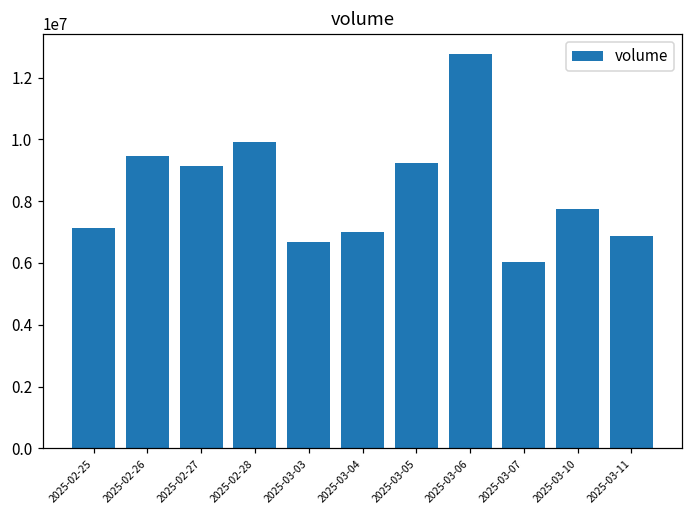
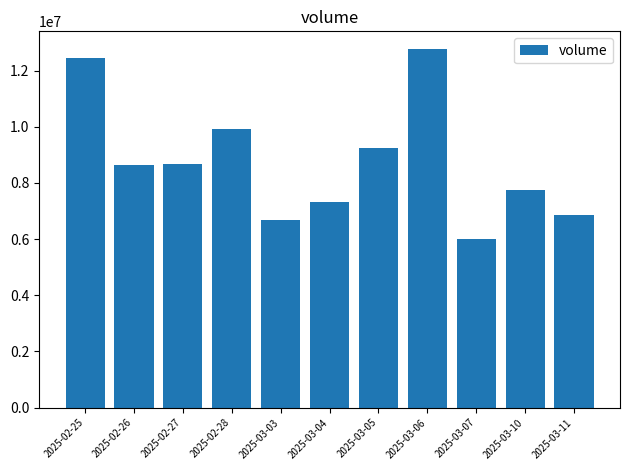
2025-02-25: 7100000 -> 12400000
2025-02-26: 9500000 -> 8600000
2025-02-27: 9100000 -> 8700000
2025-03-04: 7000000 -> 7300000
